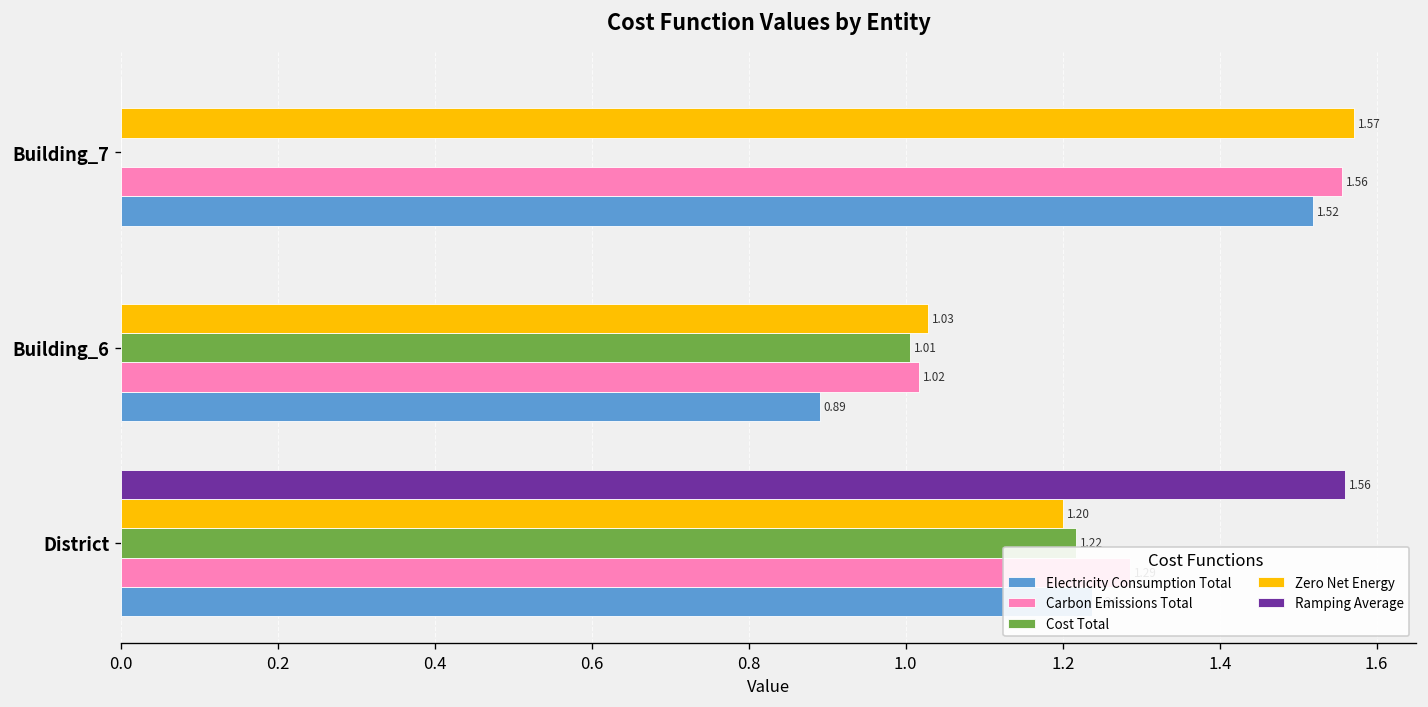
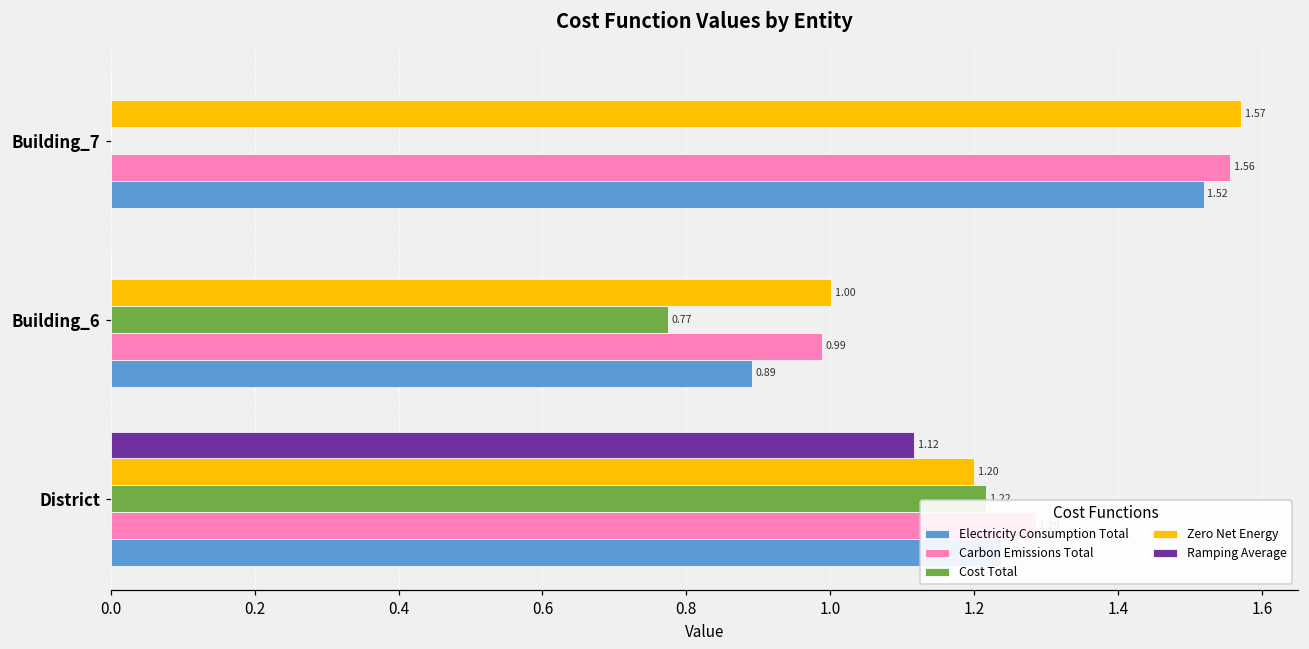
Zero Net Energy, Building_6: 1.03 -> 1.00
Cost Total, Building_6: 1.01 -> 0.77
Carbon Emissions Total, Building_6: 1.02 -> 0.99
Ramping Average, District: 1.56 -> 1.12
